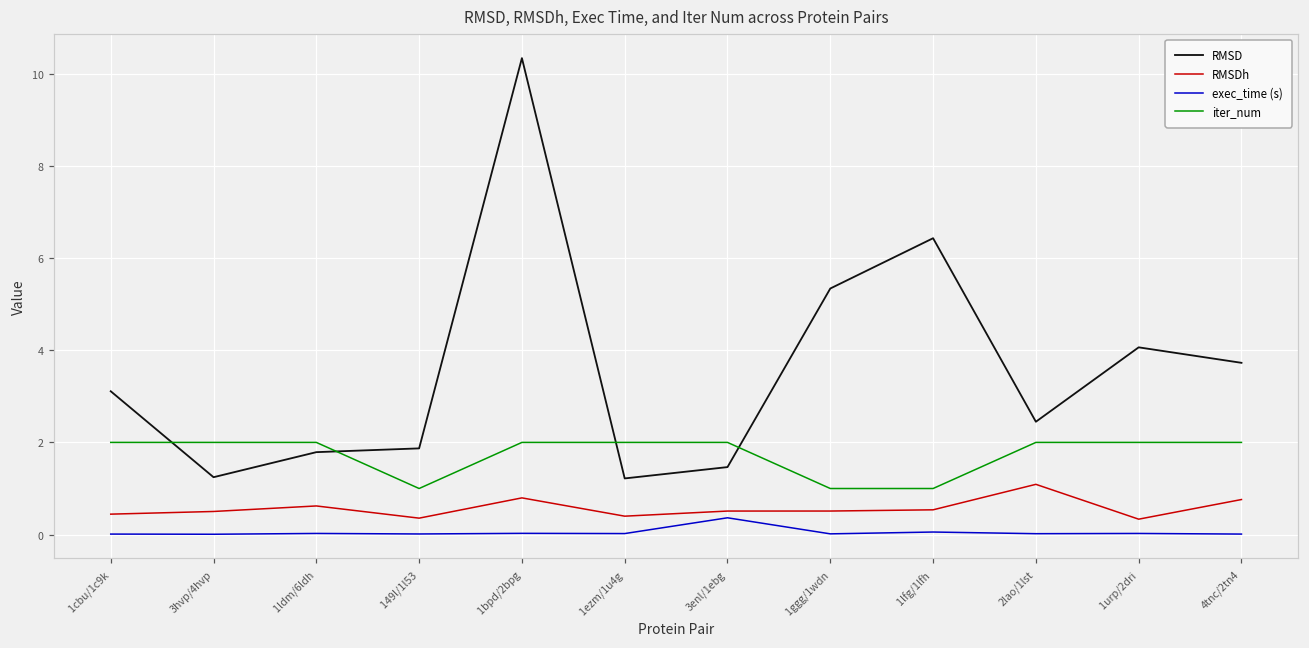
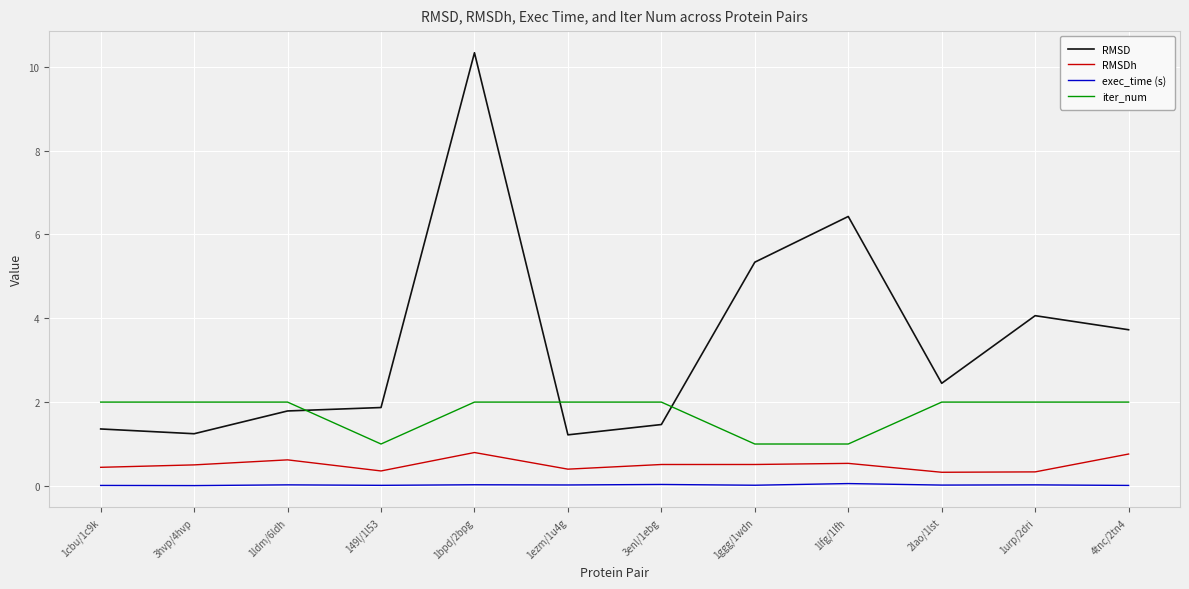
RMSD, 1cbu/1c9k: 3.1 -> 1.4
exec_time (s), 3enl/1ebg: 0.4 -> 0.0
RMSDh, 2lao/1lst: 1.1 -> 0.3
